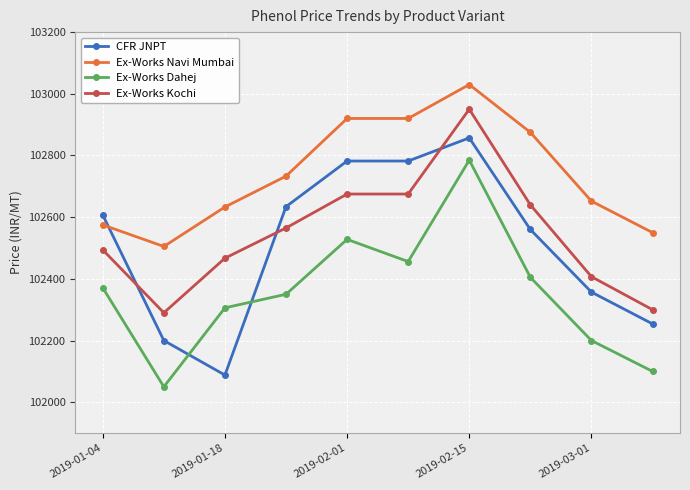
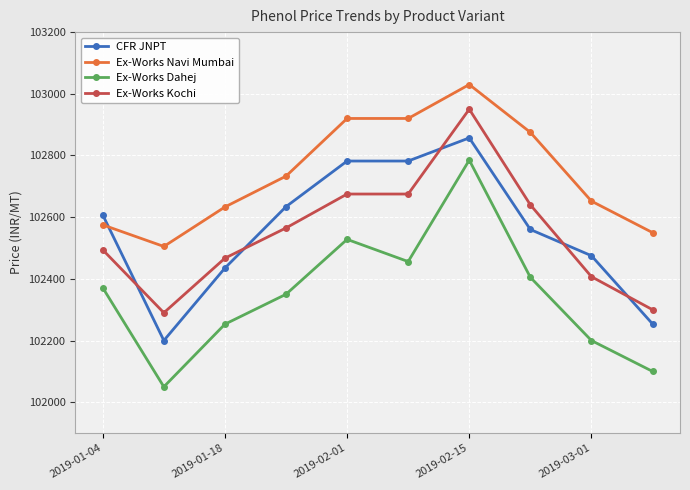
CFR JNPT, 2019-01-18: 102090 -> 102440
Ex-Works Dahej, 2019-01-18: 102310 -> 102250
CFR JNPT, 2019-03-01: 102360 -> 102480
